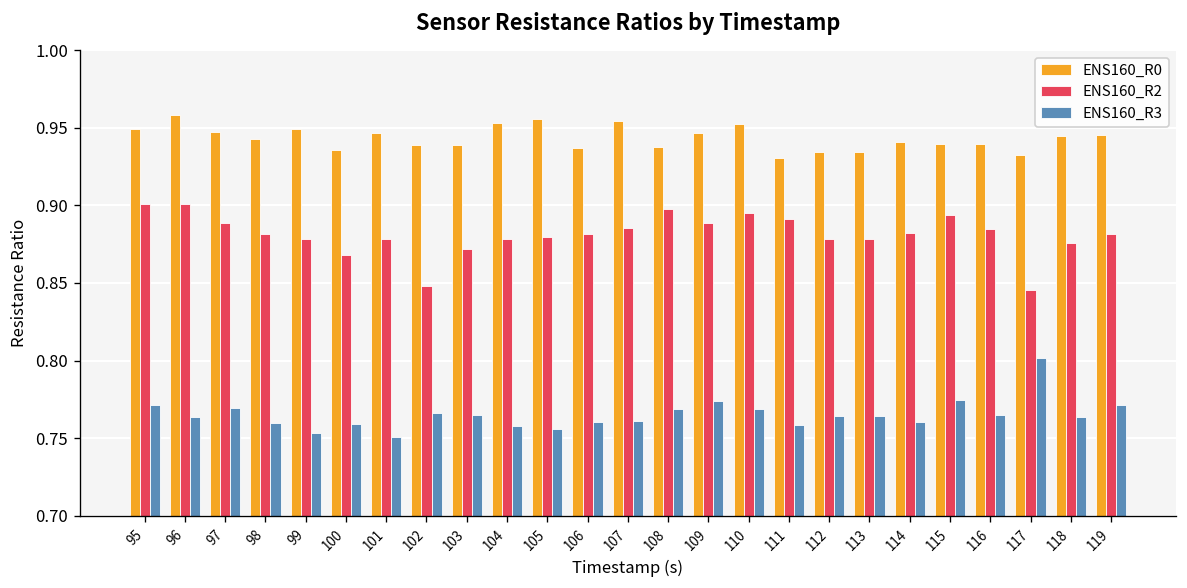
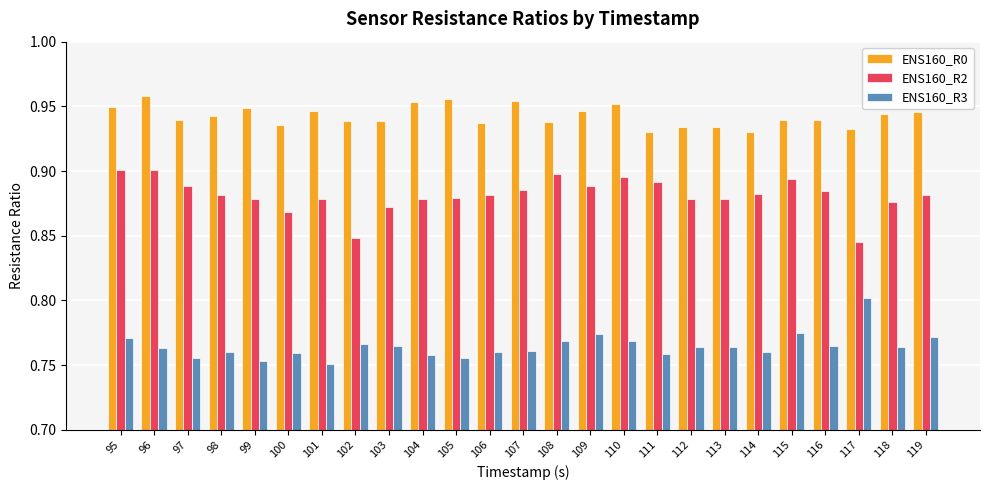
ENS160_R0, 97: 0.948 -> 0.939
ENS160_R3, 97: 0.770 -> 0.755
ENS160_R0, 114: 0.941 -> 0.931
